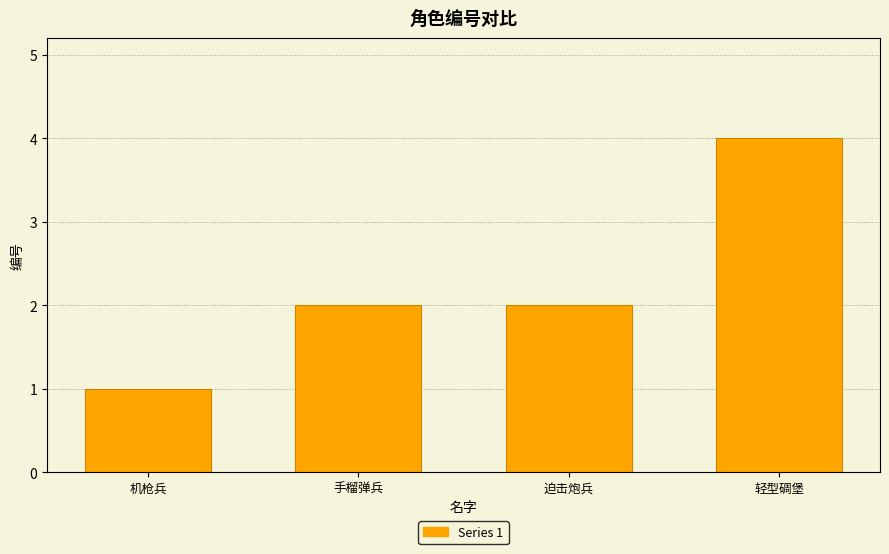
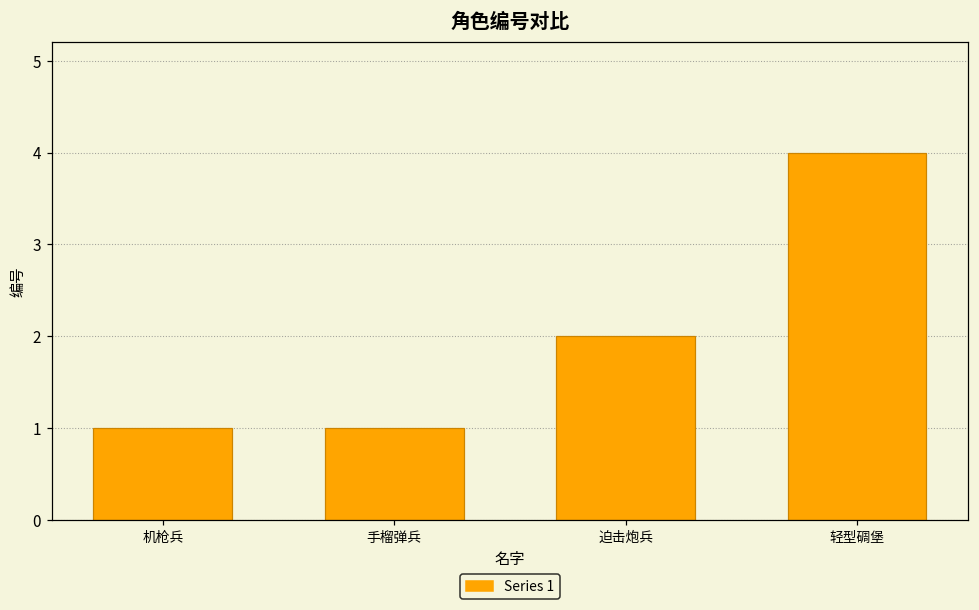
手榴弹兵: 2 -> 1
